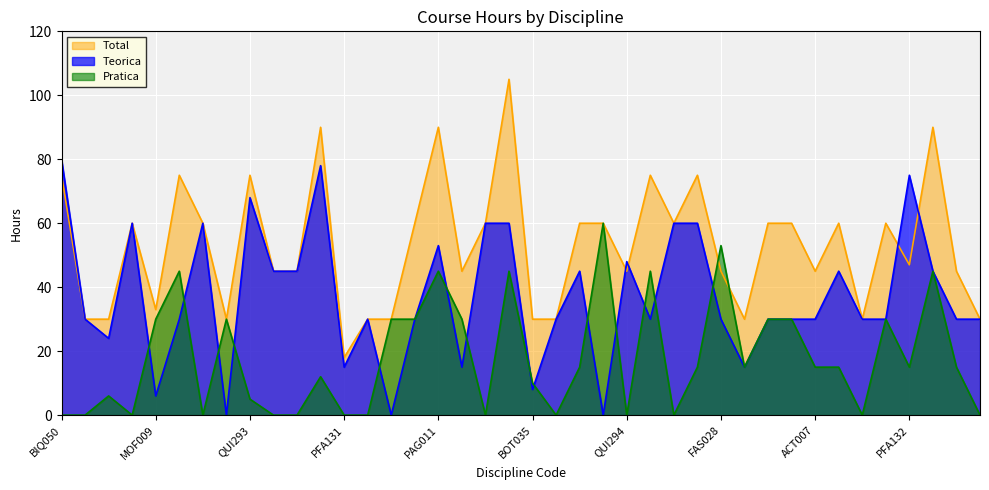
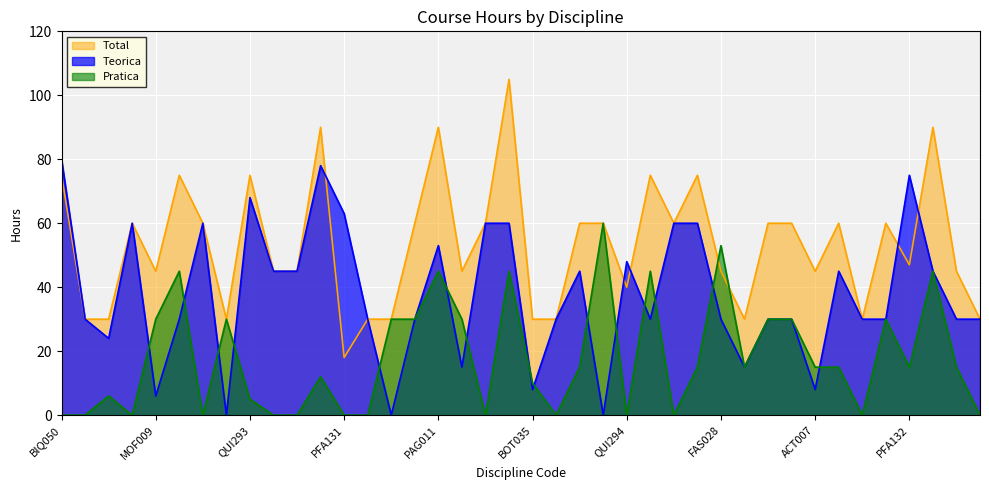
Total, MOF009: 33 -> 45
Teorica, PFA131: 15 -> 63
Total, QUI294: 45 -> 40
Teorica, ACT007: 30 -> 8
